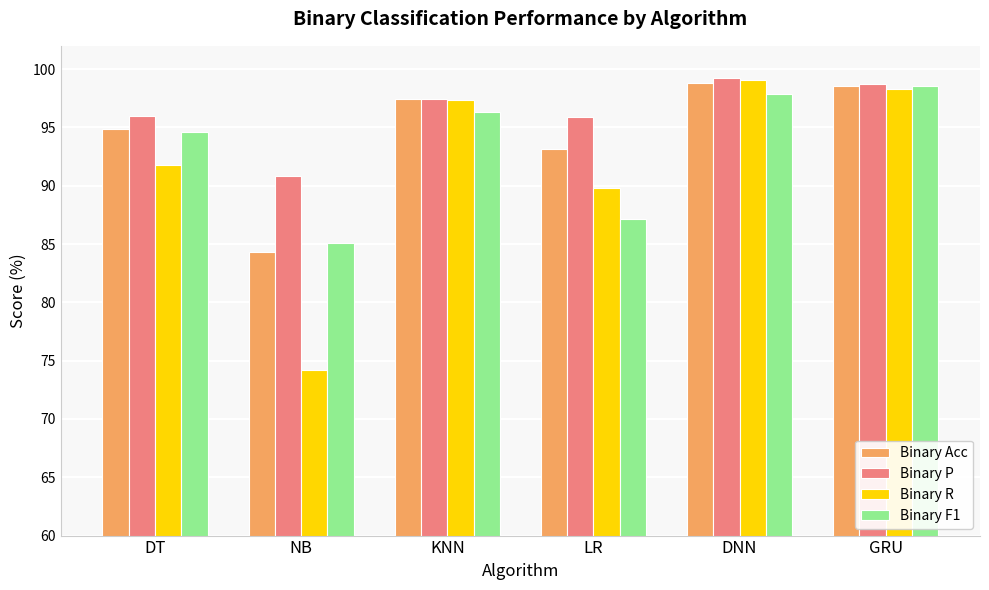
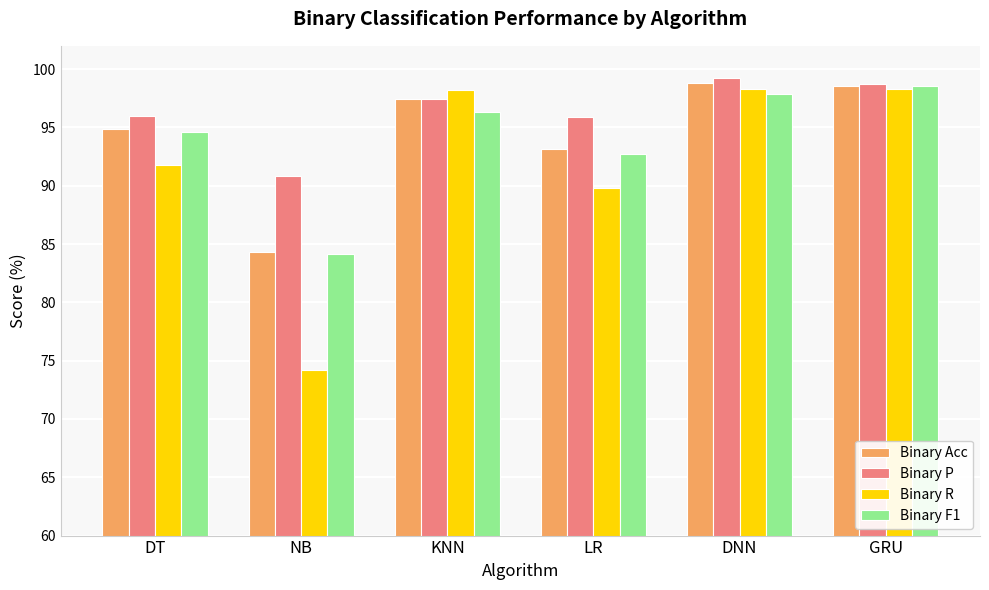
Binary F1, NB: 85.1 -> 84.1
Binary R, KNN: 97.4 -> 98.2
Binary F1, LR: 87.2 -> 92.7
Binary R, DNN: 99.1 -> 98.3
